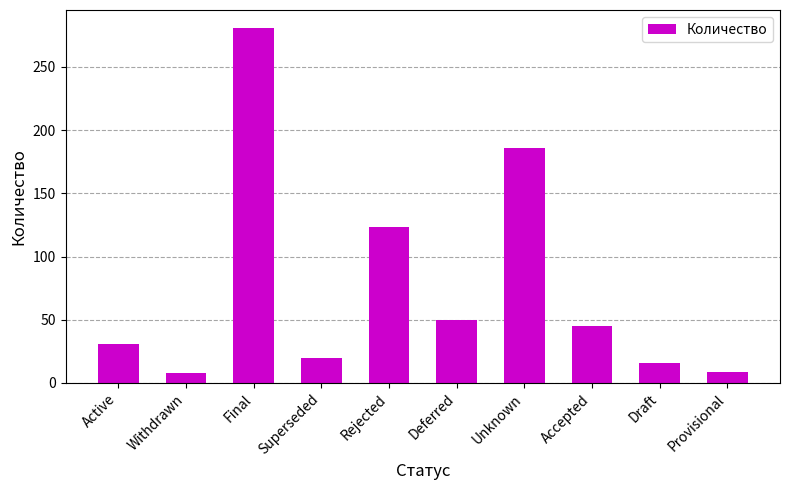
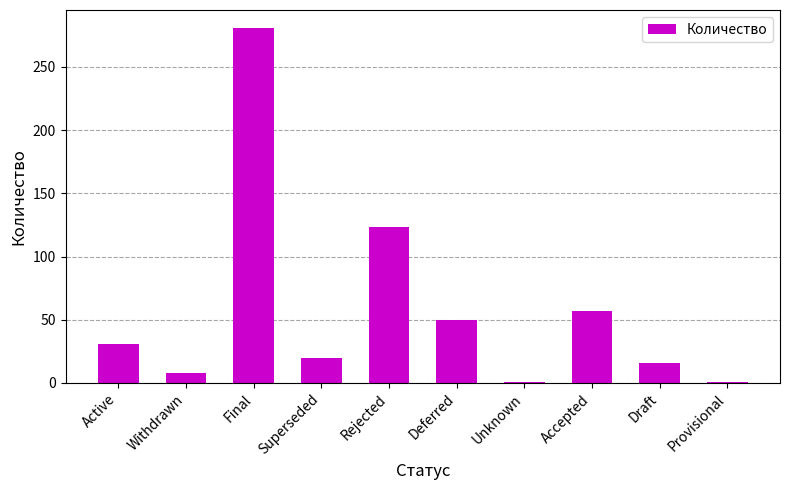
Unknown: 186 -> 1
Accepted: 45 -> 57
Provisional: 9 -> 1
